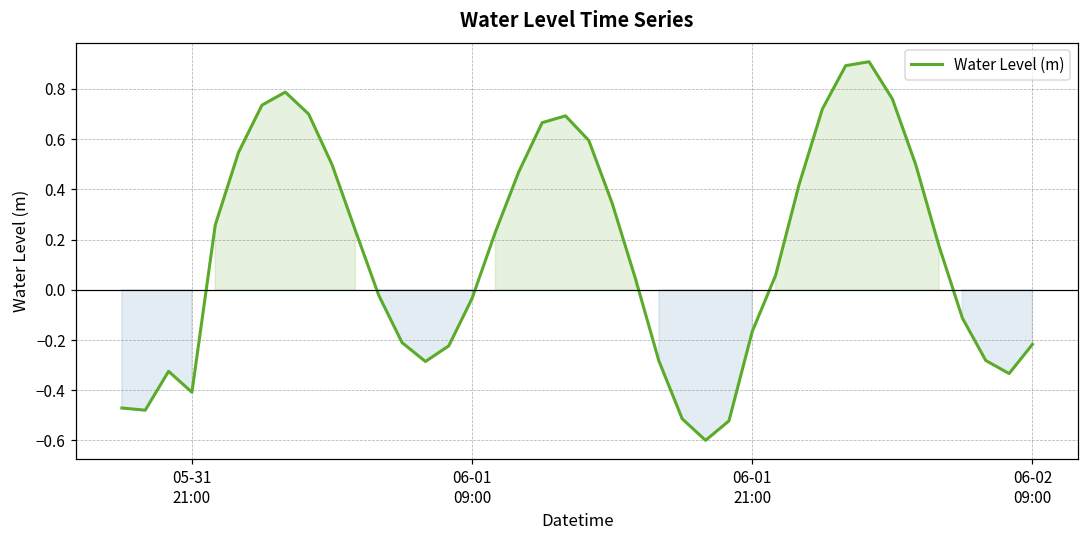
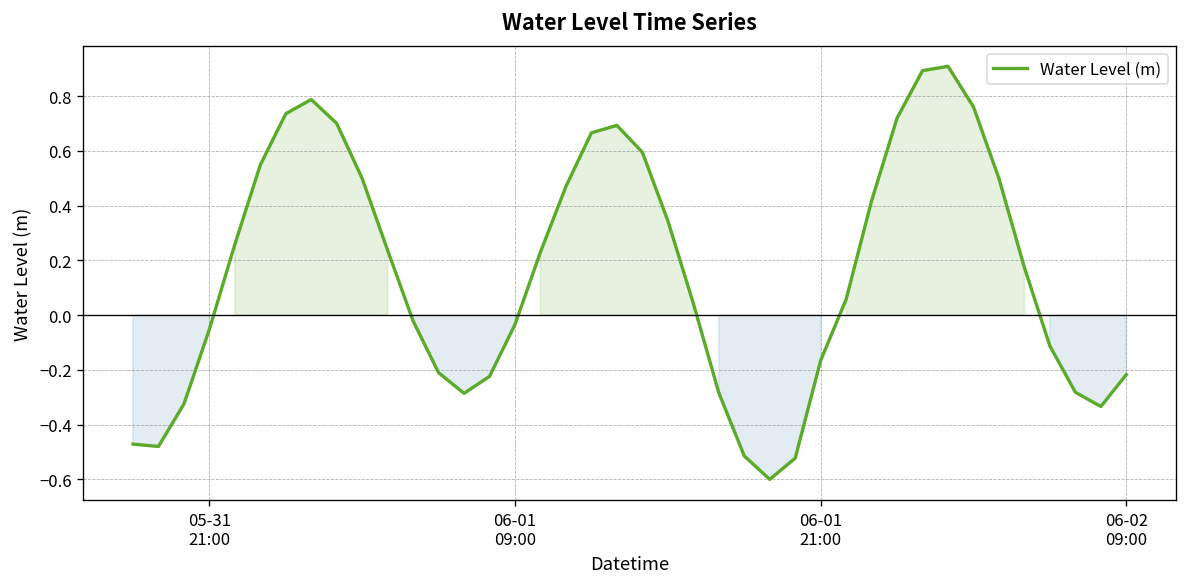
05-31 21:00: -0.41 -> -0.05
